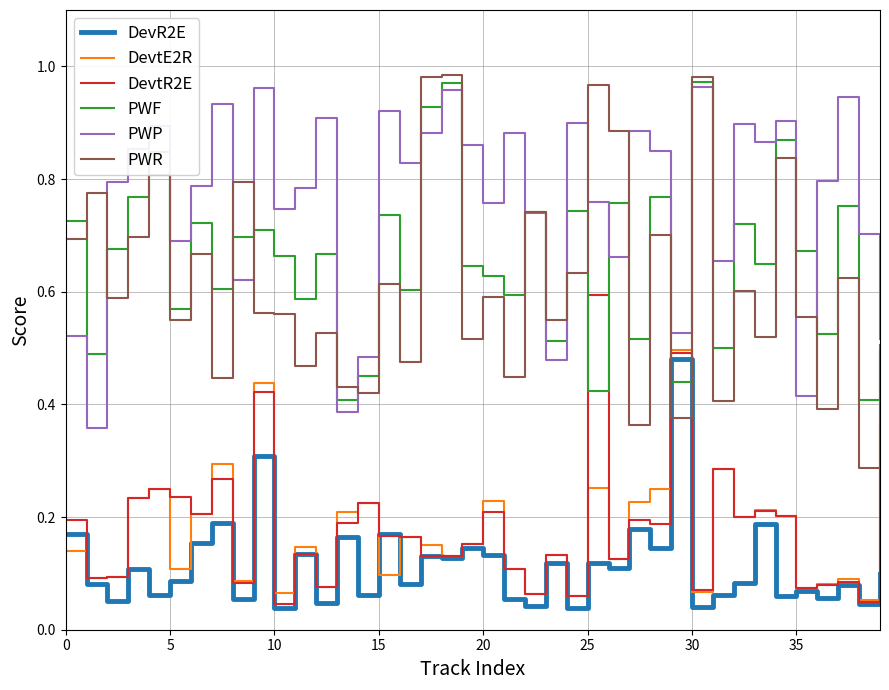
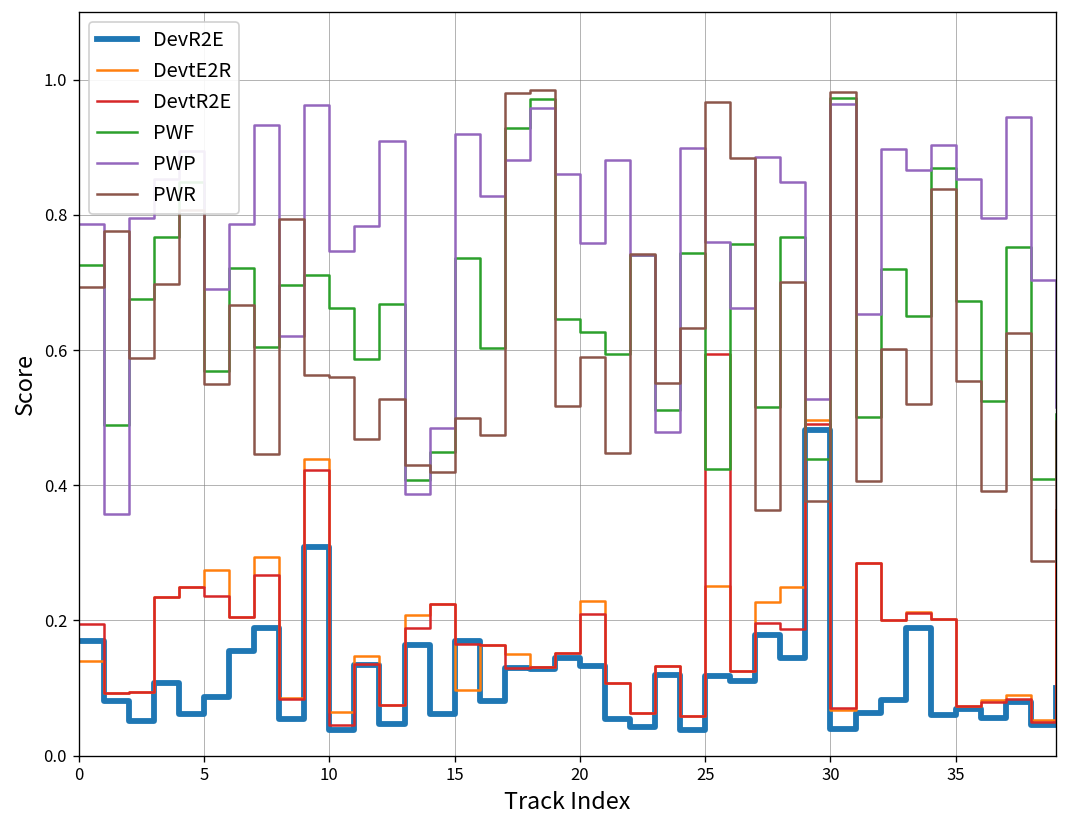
PWP, 0: 0.52 -> 0.79
DevtE2R, 5: 0.11 -> 0.28
PWR, 15: 0.61 -> 0.50
PWP, 35: 0.41 -> 0.85
